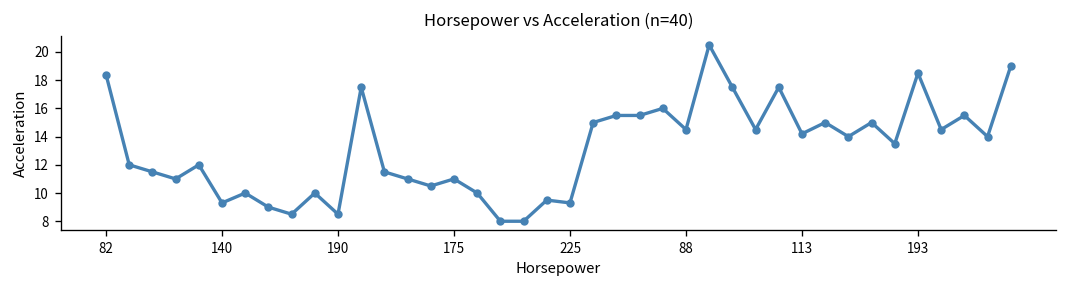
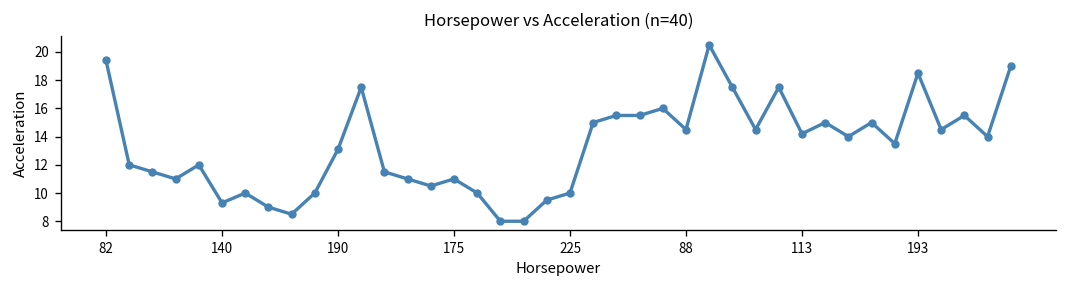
82: 18.4 -> 19.4
190: 8.5 -> 13.1
225: 9.3 -> 10.0
